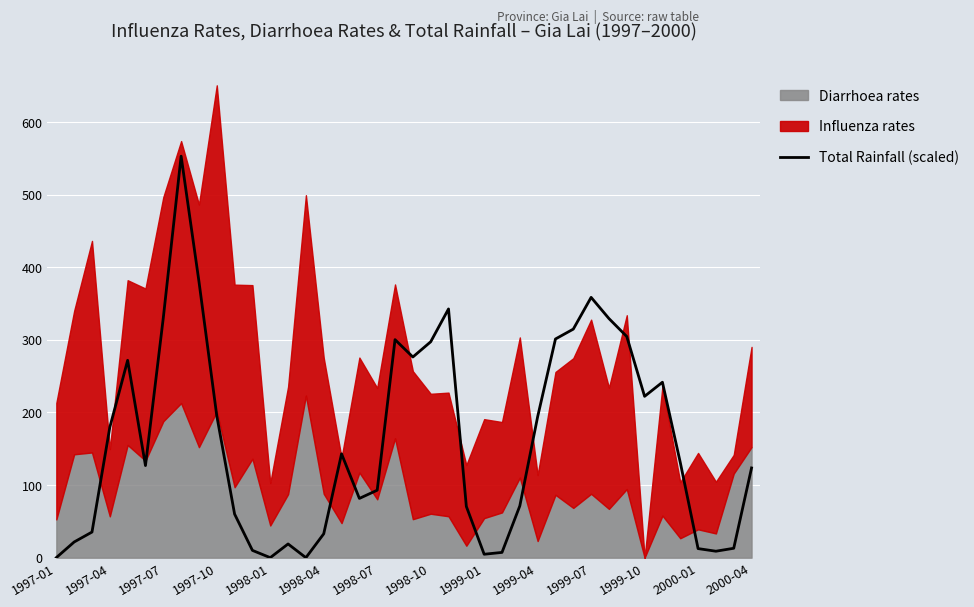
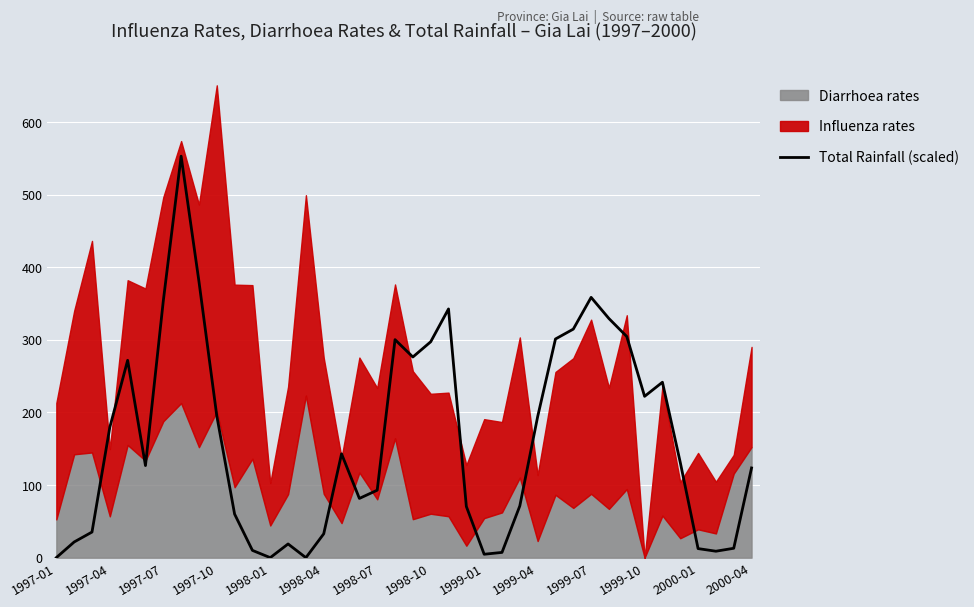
Total Rainfall (scaled), 1997-07: 330 -> 350
